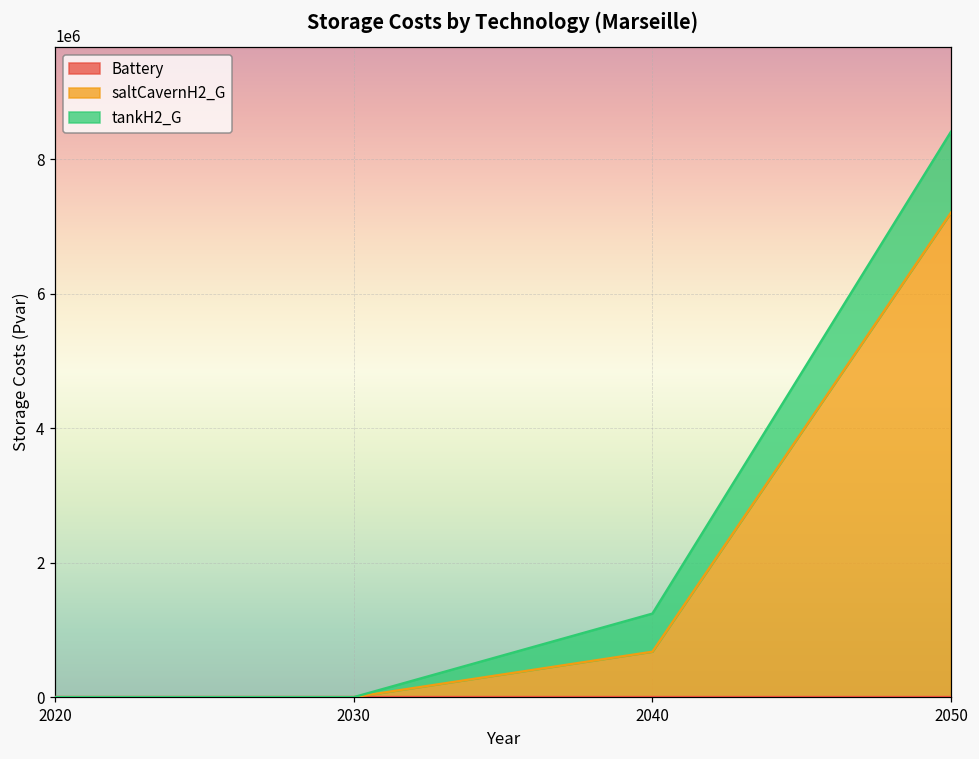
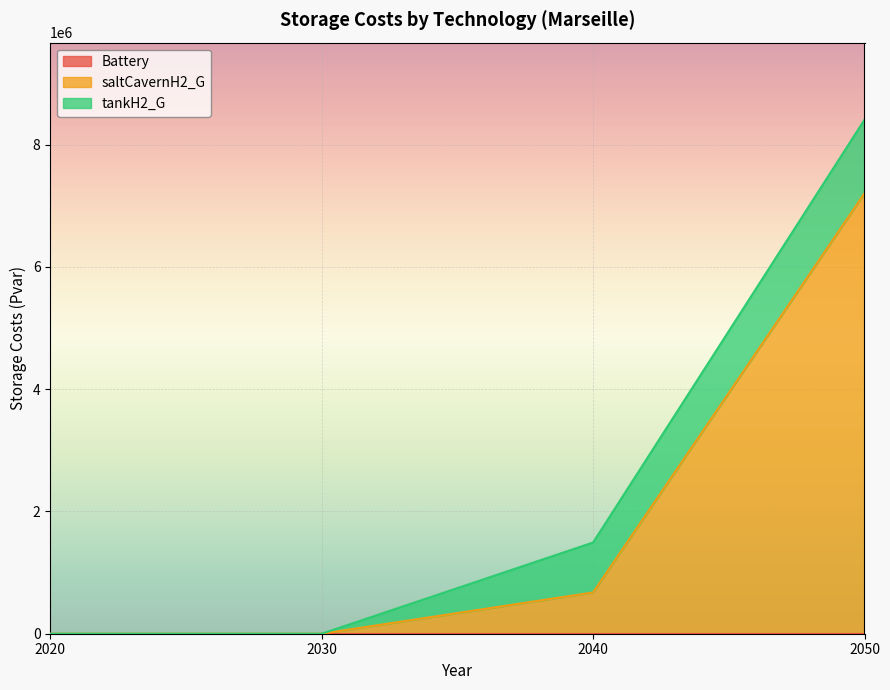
tankH2_G, 2040: 600000 -> 800000
